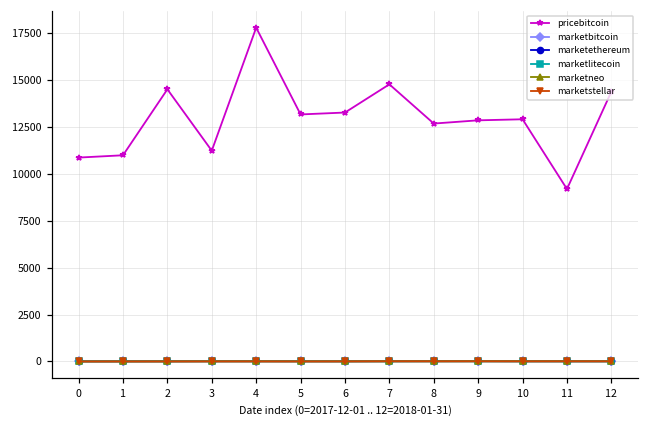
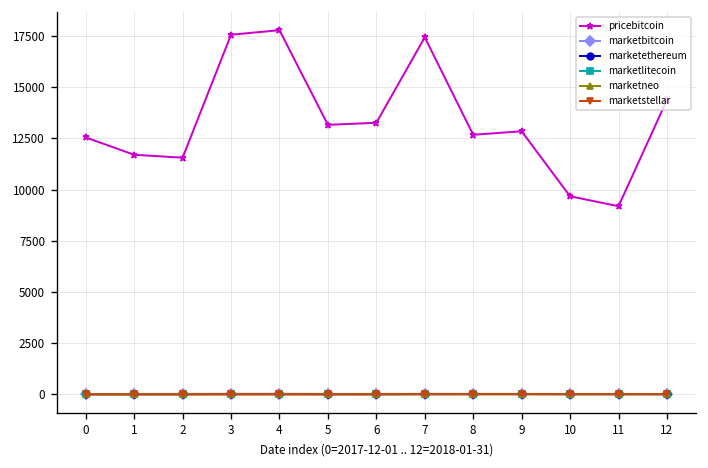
pricebitcoin, 0: 10900 -> 12500
pricebitcoin, 1: 11000 -> 11700
pricebitcoin, 2: 14500 -> 11600
pricebitcoin, 3: 11200 -> 17600
pricebitcoin, 7: 14800 -> 17400
pricebitcoin, 10: 12900 -> 9700
